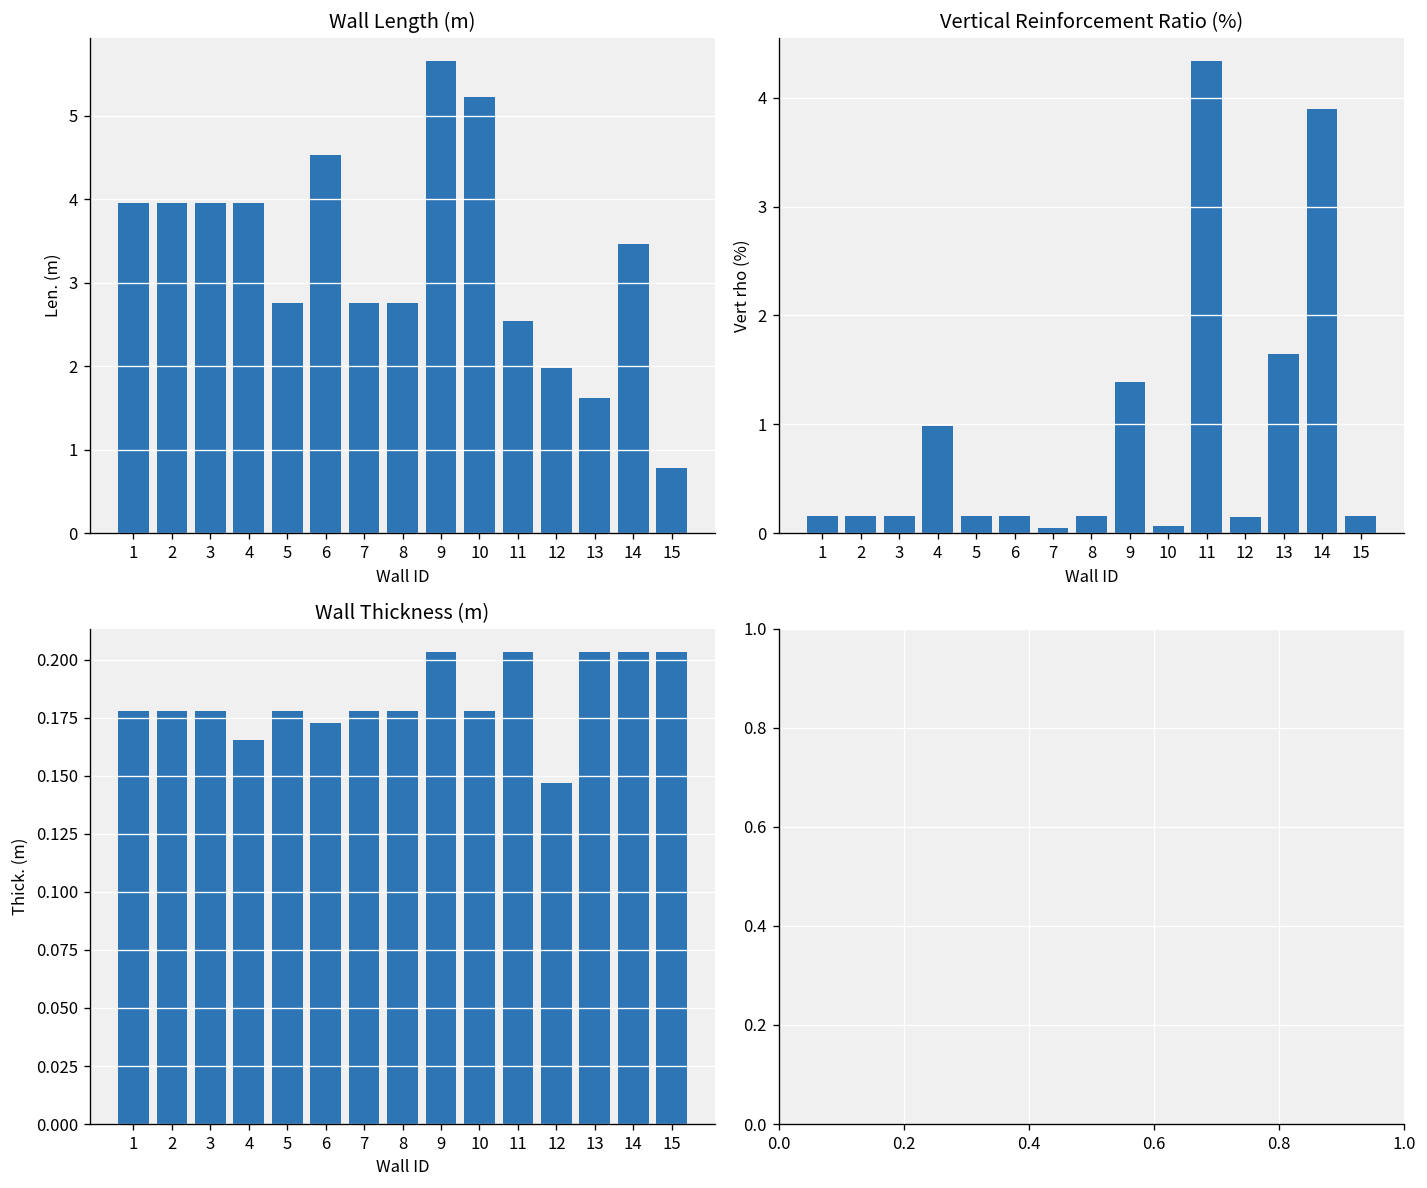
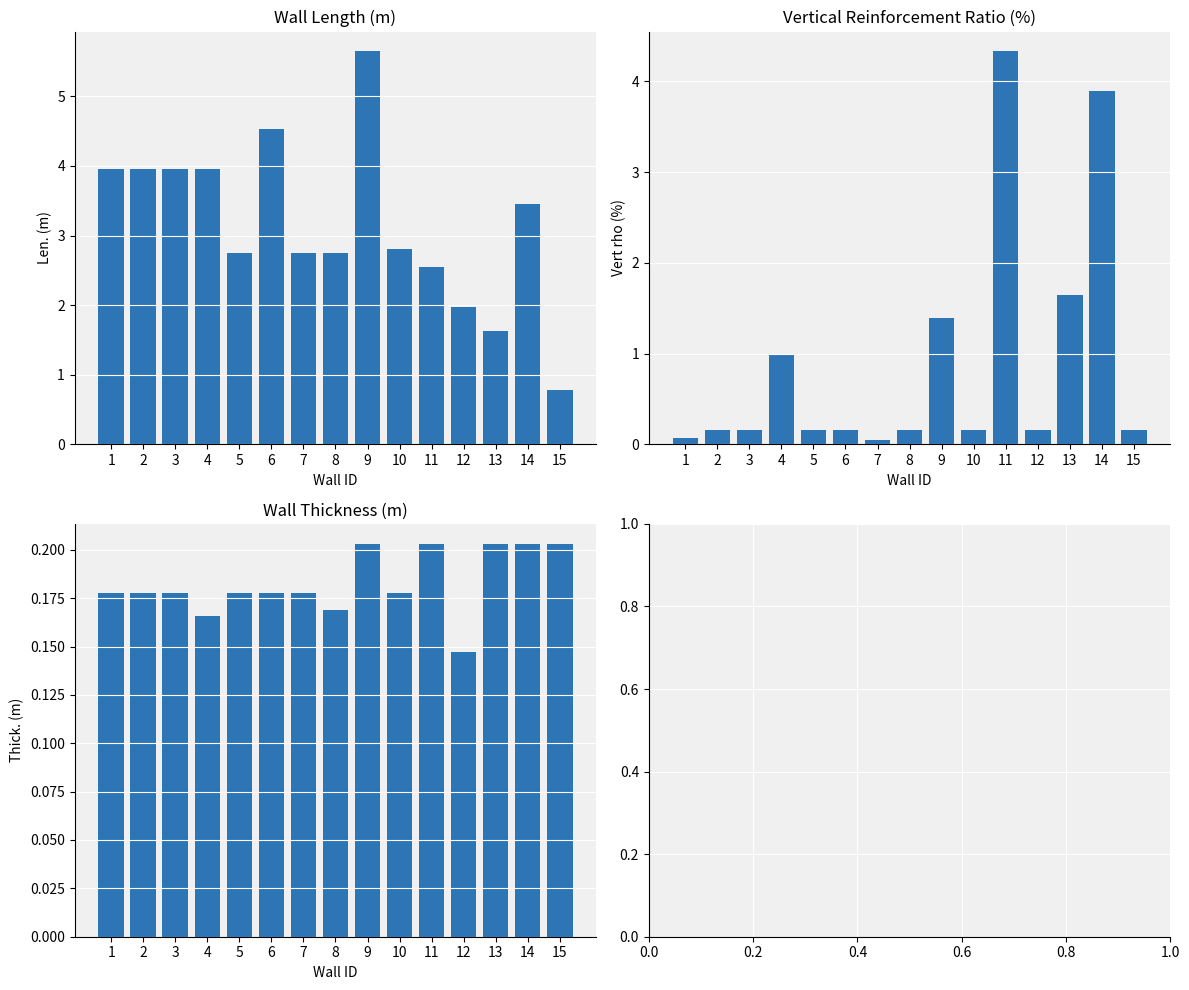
Wall Length (m), 10: 5.2 -> 2.8
Vertical Reinforcement Ratio (%), 1: 0.2 -> 0.1
Vertical Reinforcement Ratio (%), 10: 0.1 -> 0.2
Wall Thickness (m), 6: 0.173 -> 0.178
Wall Thickness (m), 8: 0.178 -> 0.169
